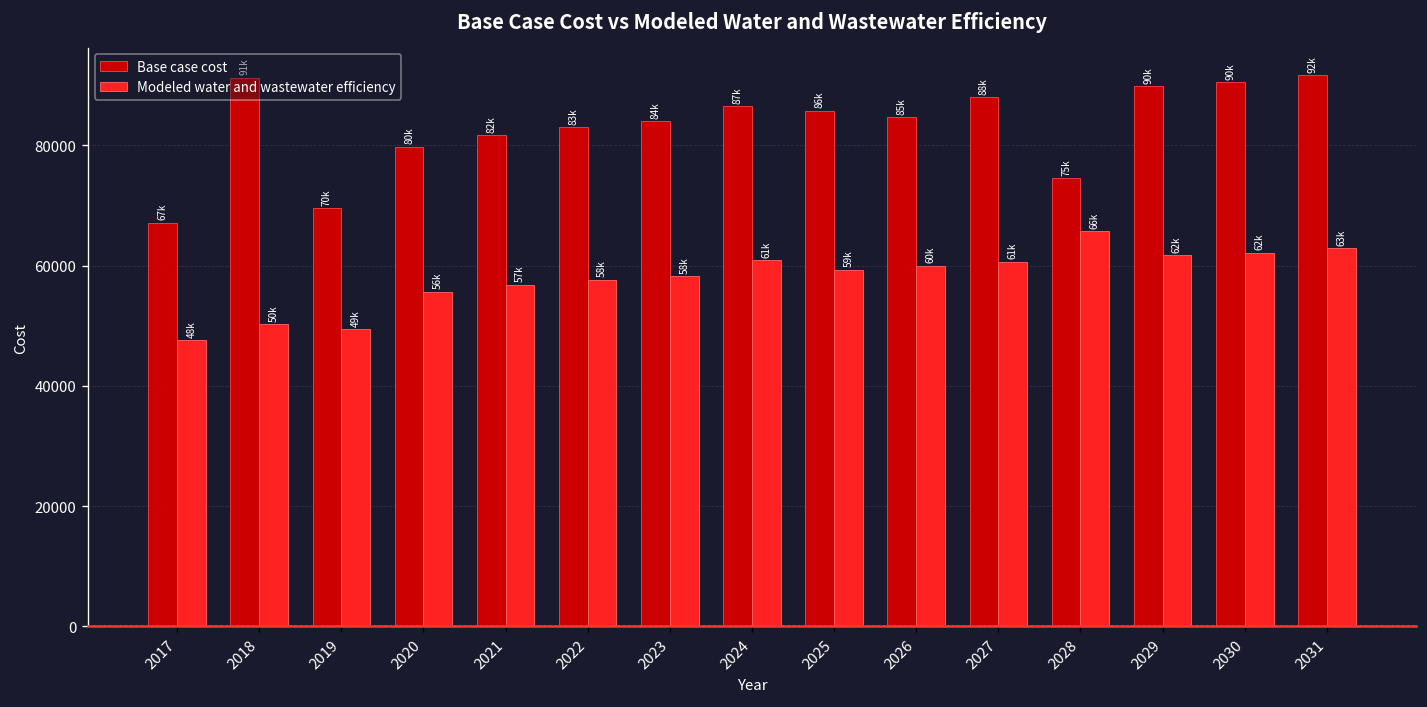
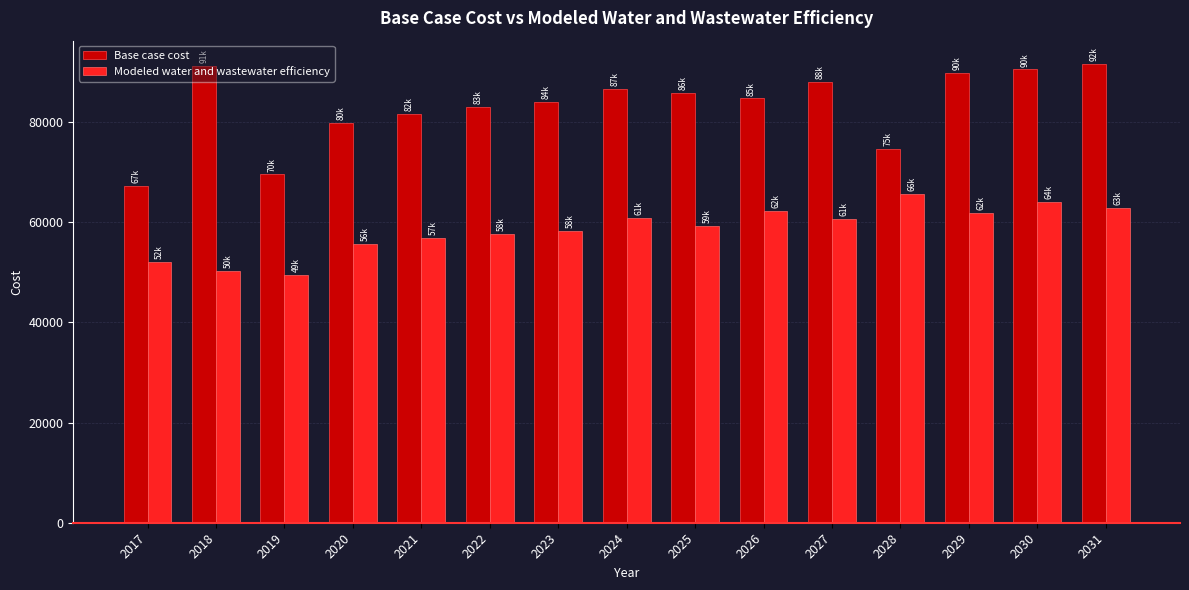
Modeled water and wastewater efficiency, 2017: 48k -> 52k
Modeled water and wastewater efficiency, 2026: 60k -> 62k
Modeled water and wastewater efficiency, 2030: 62k -> 64k
